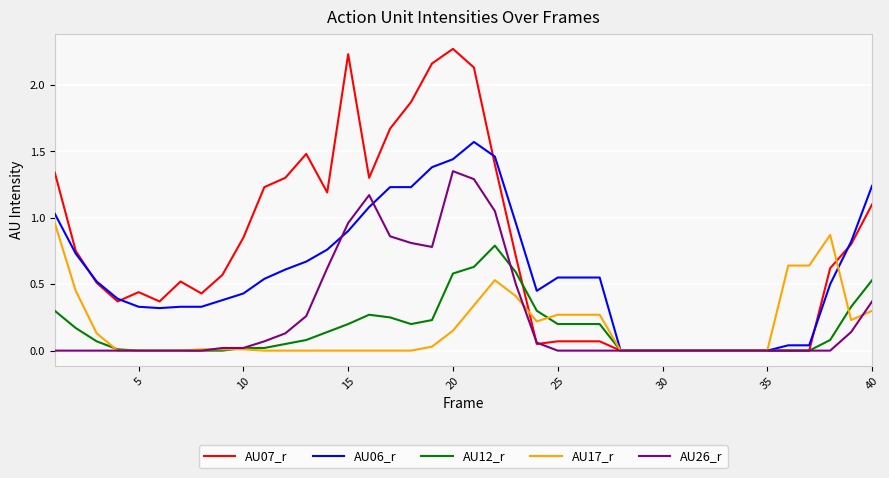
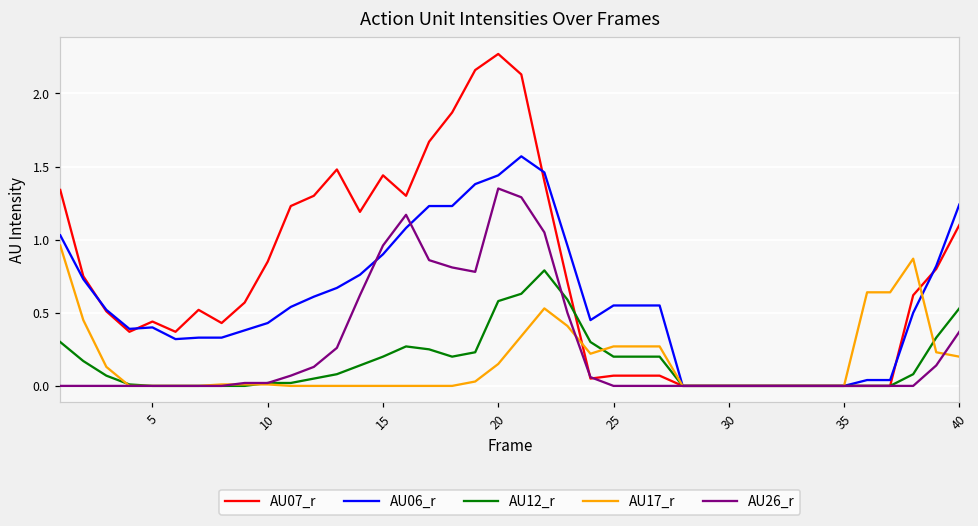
AU06_r, 5: 0.33 -> 0.40
AU07_r, 15: 2.23 -> 1.44
AU17_r, 40: 0.3 -> 0.2
